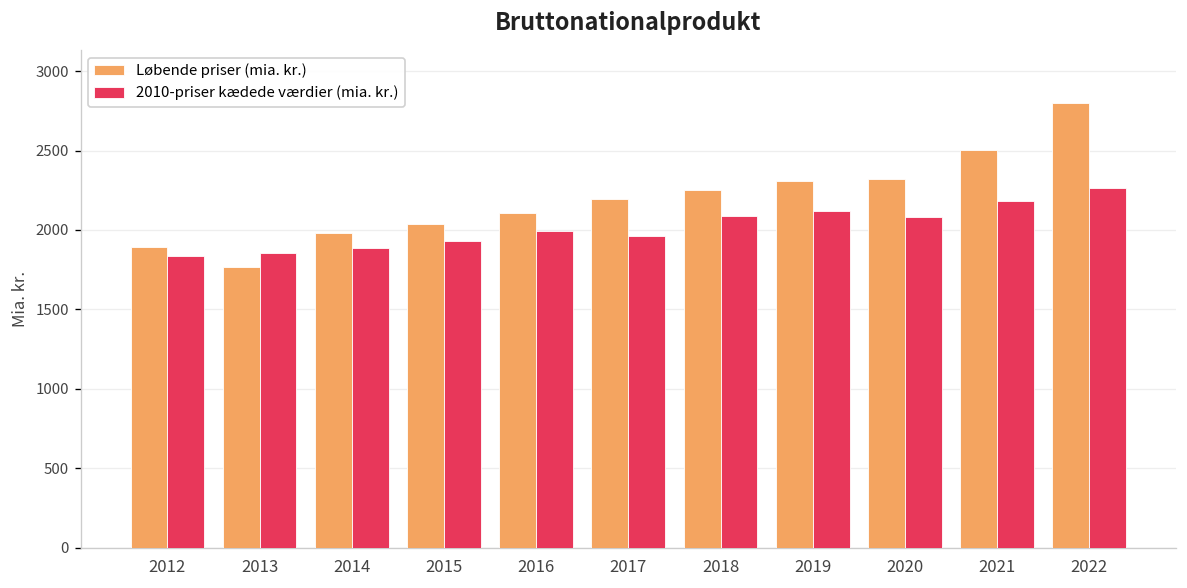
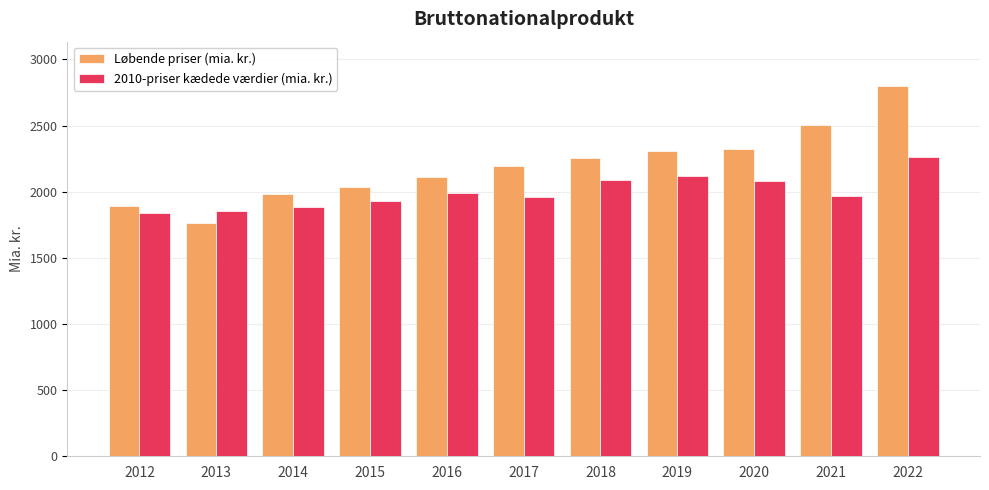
2010-priser kædede værdier (mia. kr.), 2021: 2180 -> 1960
